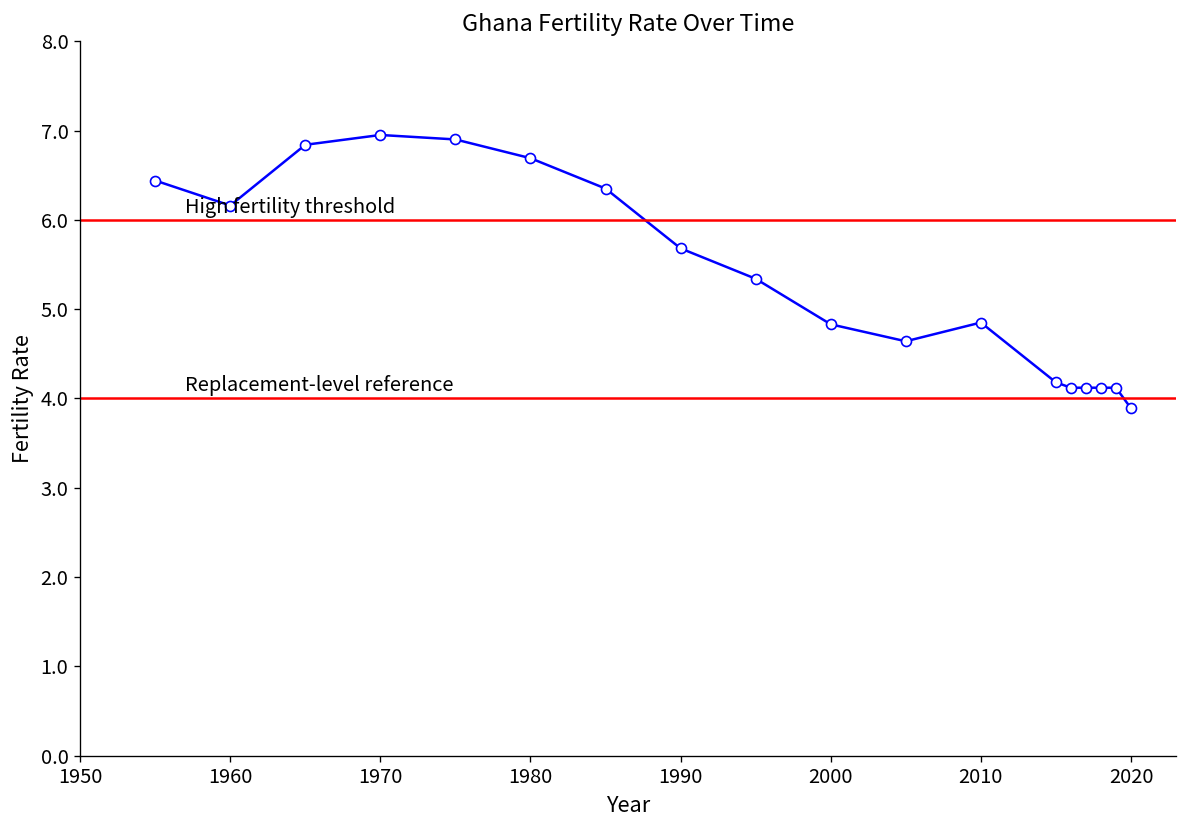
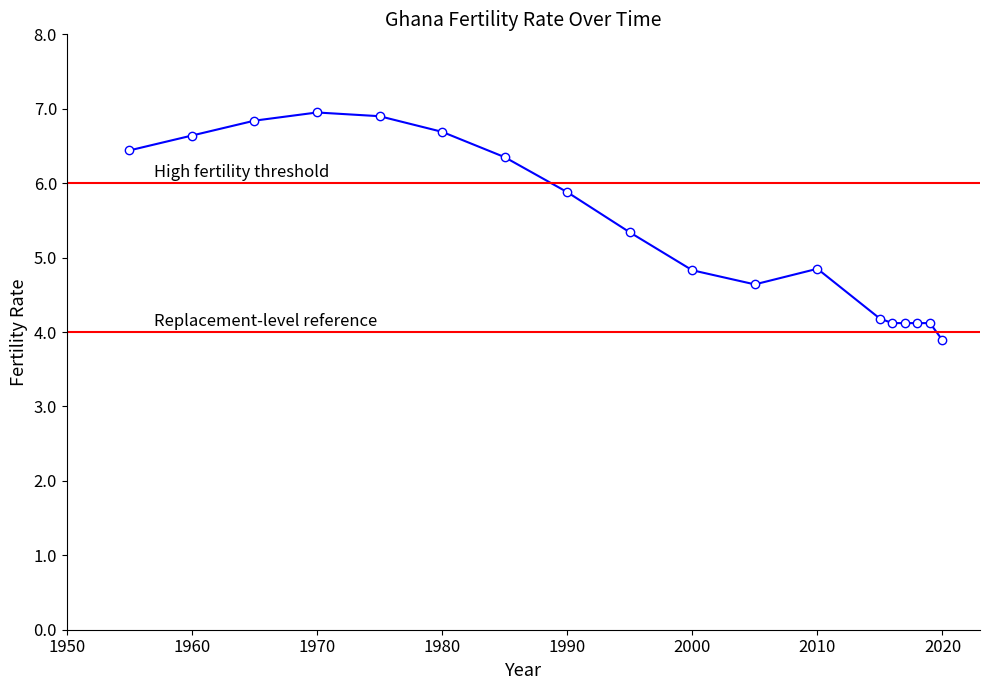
1960: 6.2 -> 6.6
1990: 5.7 -> 5.9
